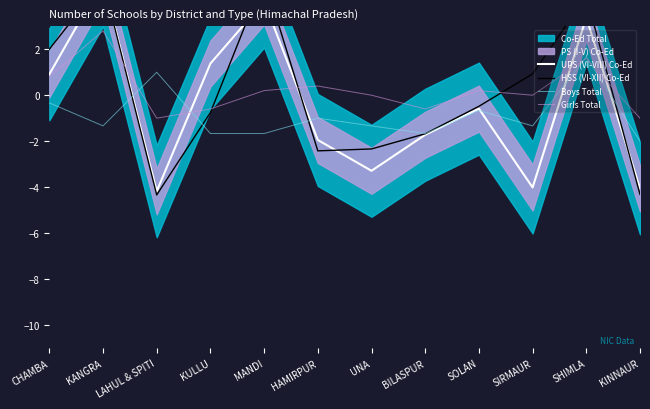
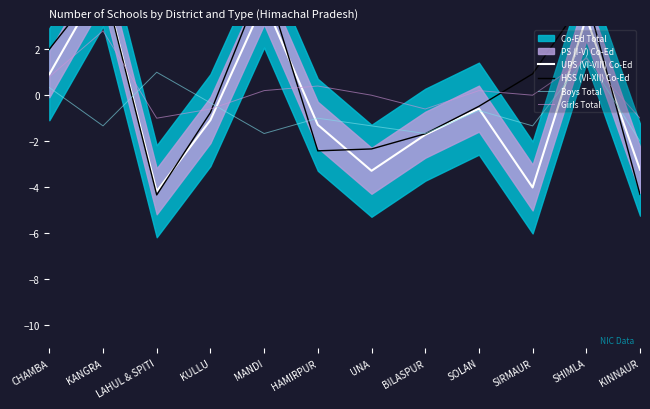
Boys Total, CHAMBA: -0.3 -> 0.3
UPS (VI-VIII) Co-Ed, KULLU: 1.4 -> -1.1
Boys Total, KULLU: -1.7 -> -0.3
UPS (VI-VIII) Co-Ed, HAMIRPUR: -1.9 -> -1.3
UPS (VI-VIII) Co-Ed, KINNAUR: -4.1 -> -3.2
